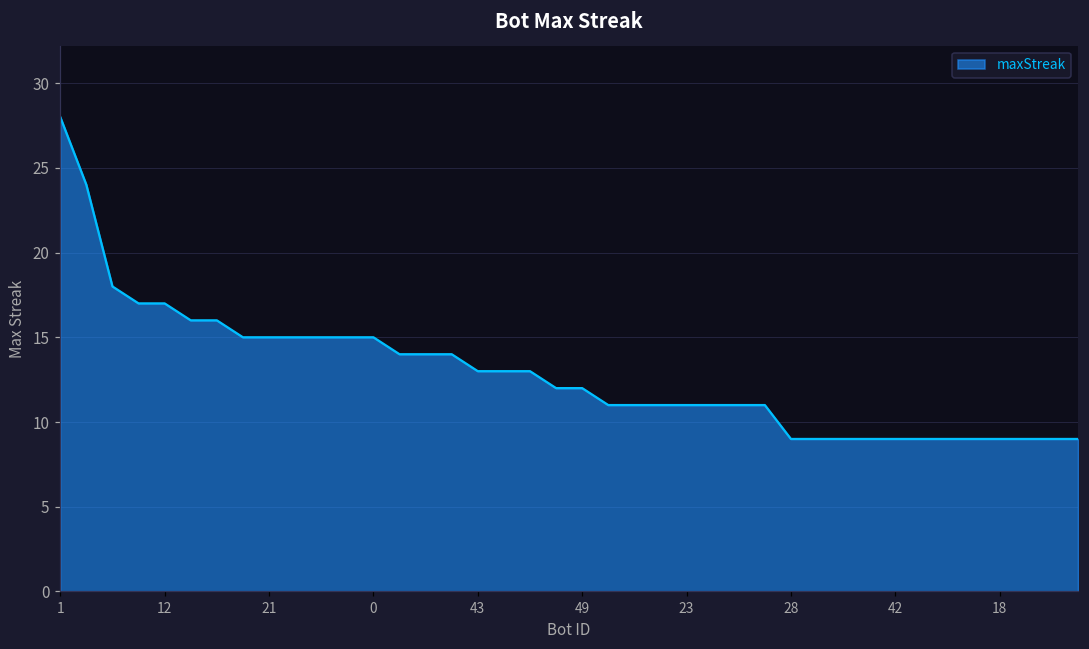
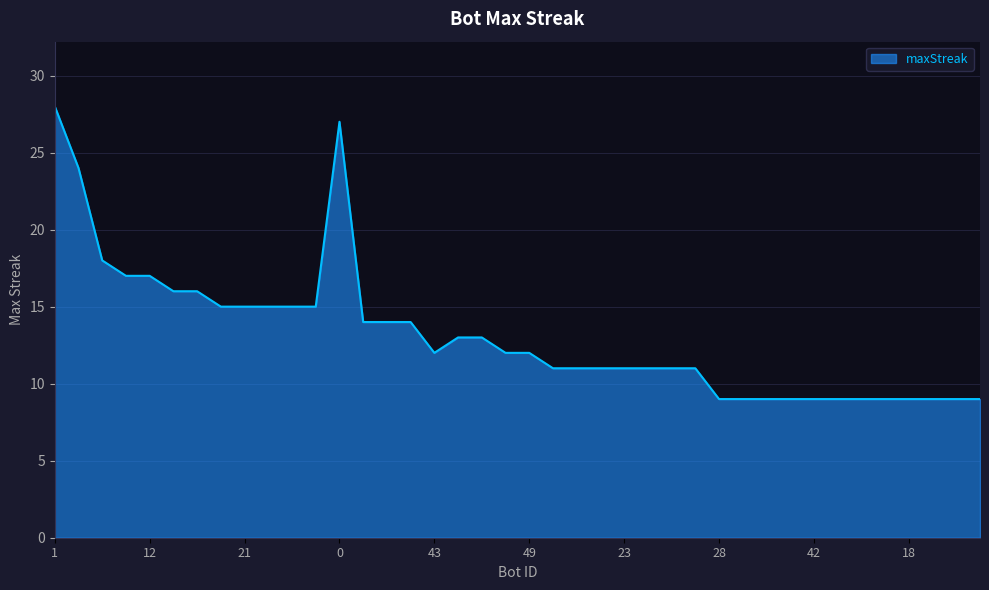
0: 15 -> 27
43: 13 -> 12
